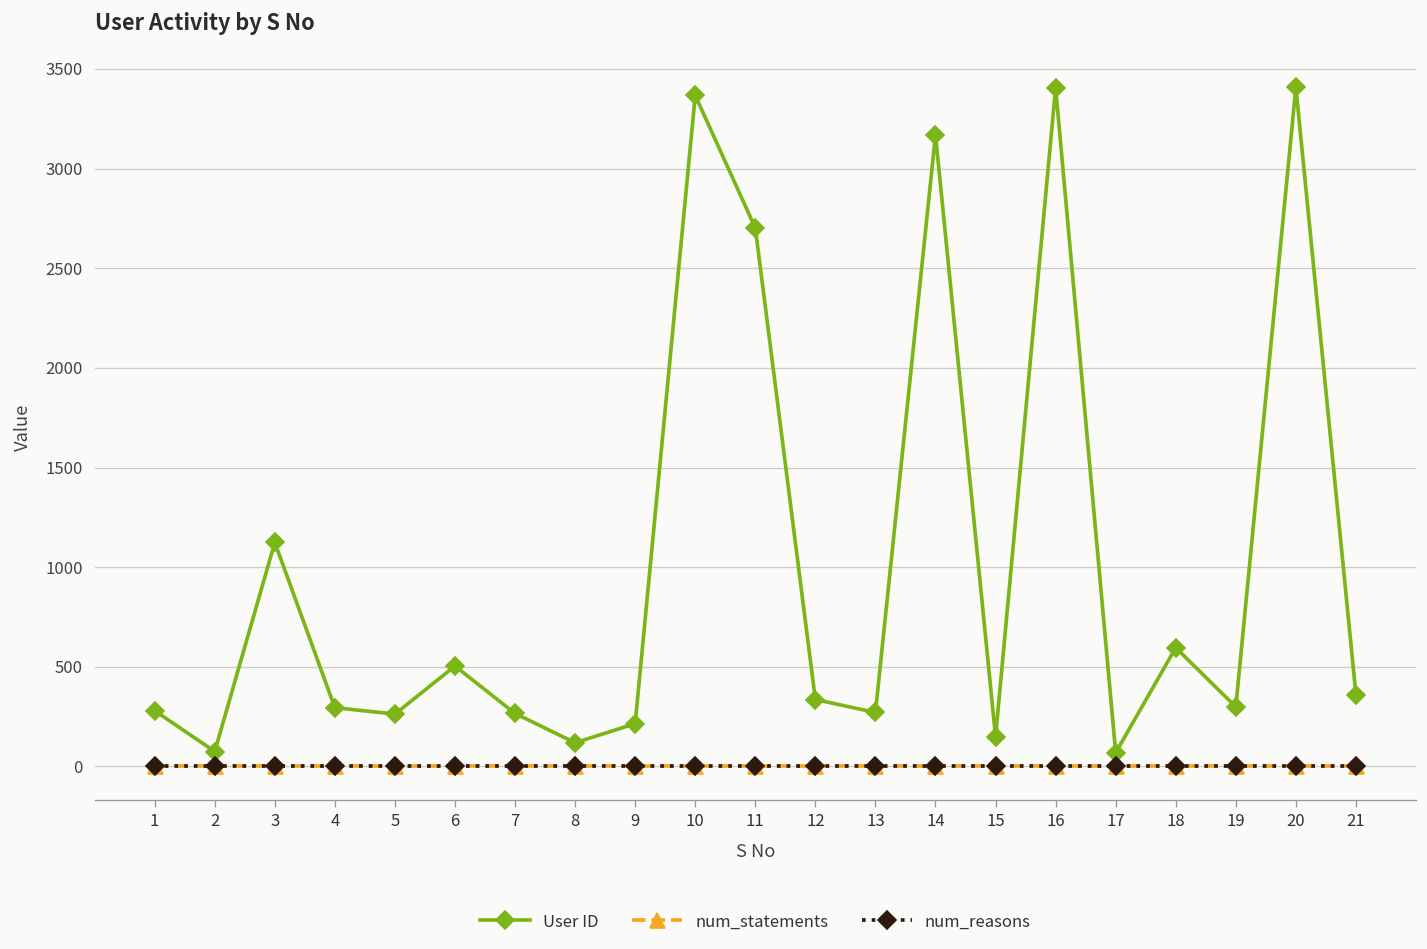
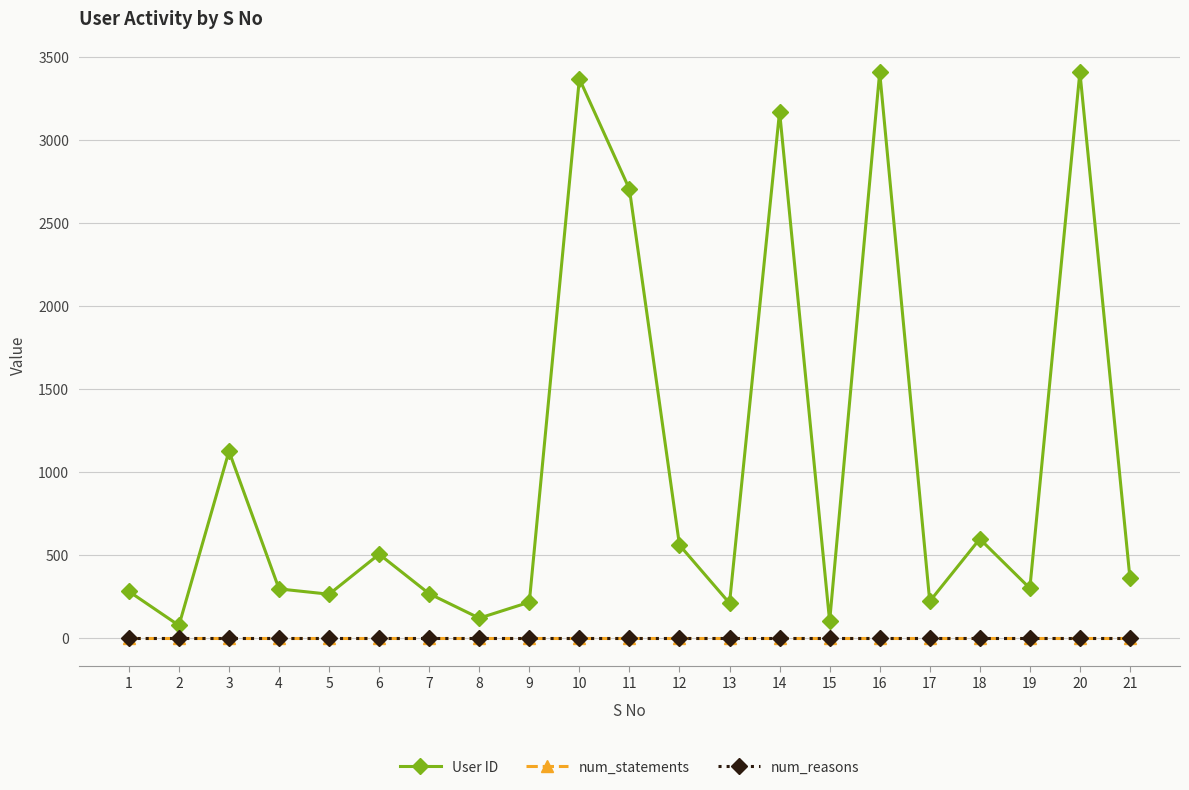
User ID, 12: 340 -> 560
User ID, 13: 270 -> 210
User ID, 15: 150 -> 100
User ID, 17: 70 -> 220
